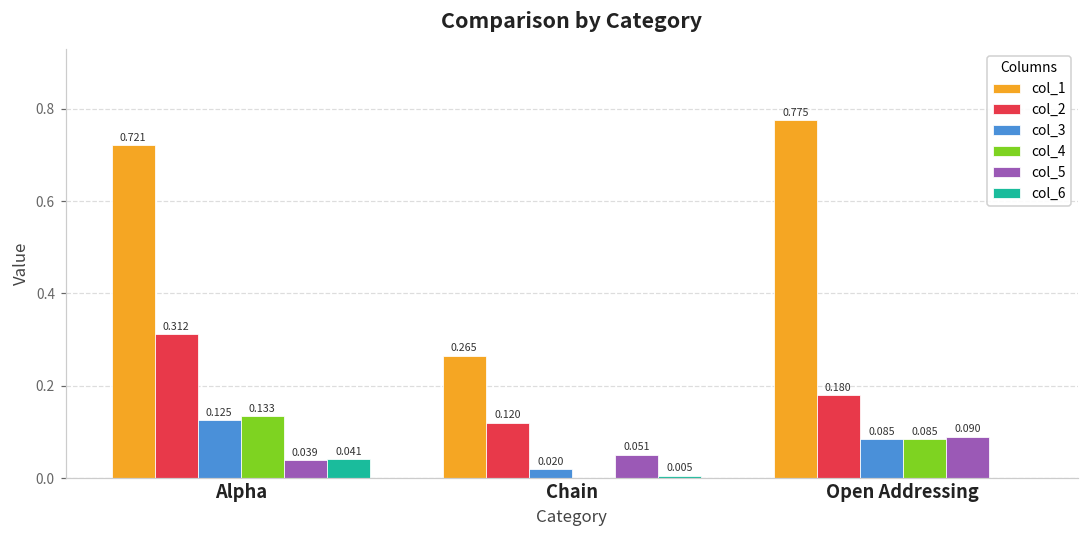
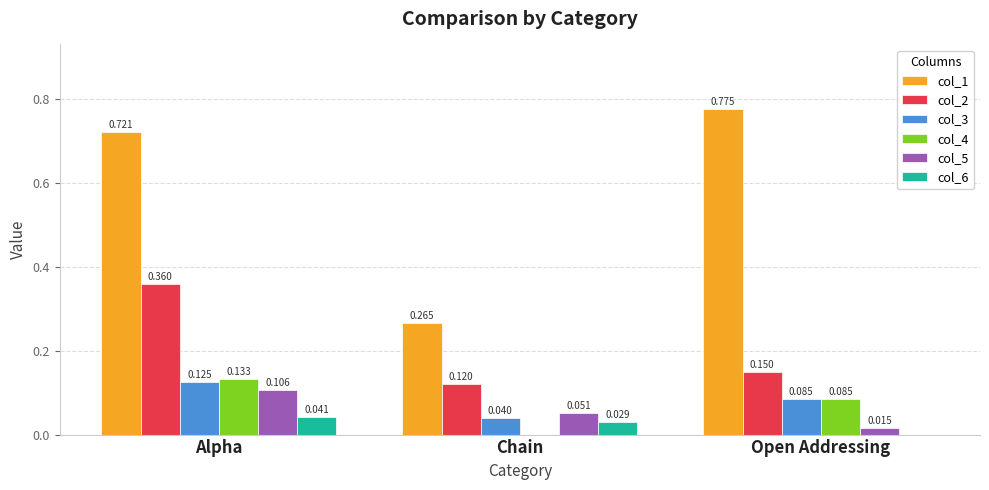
col_2, Alpha: 0.312 -> 0.360
col_5, Alpha: 0.039 -> 0.106
col_3, Chain: 0.020 -> 0.040
col_6, Chain: 0.005 -> 0.029
col_2, Open Addressing: 0.180 -> 0.150
col_5, Open Addressing: 0.090 -> 0.015
